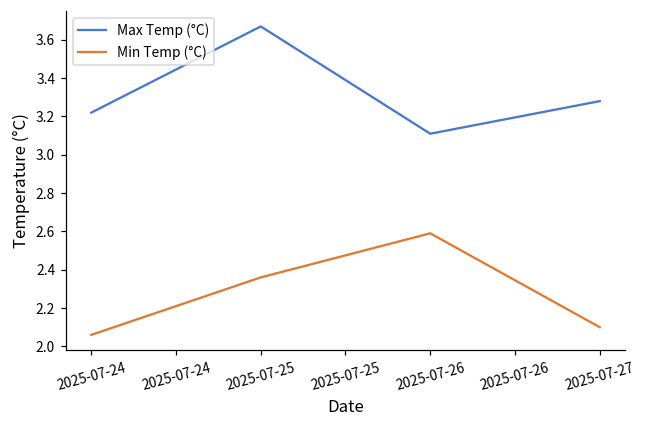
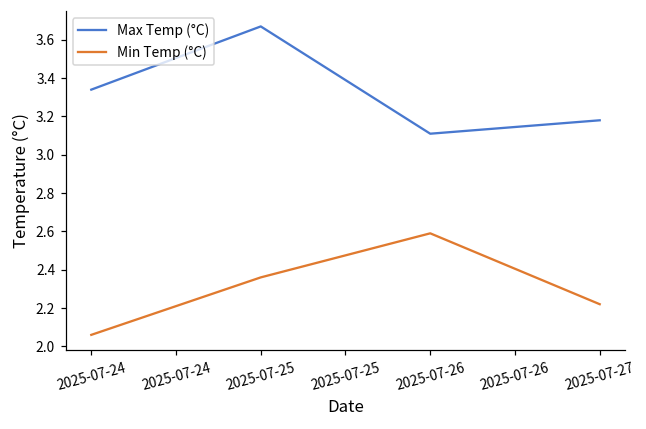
Max Temp (°C), 2025-07-24: 3.22 -> 3.34
Max Temp (°C), 2025-07-27: 3.28 -> 3.18
Min Temp (°C), 2025-07-27: 2.10 -> 2.22
